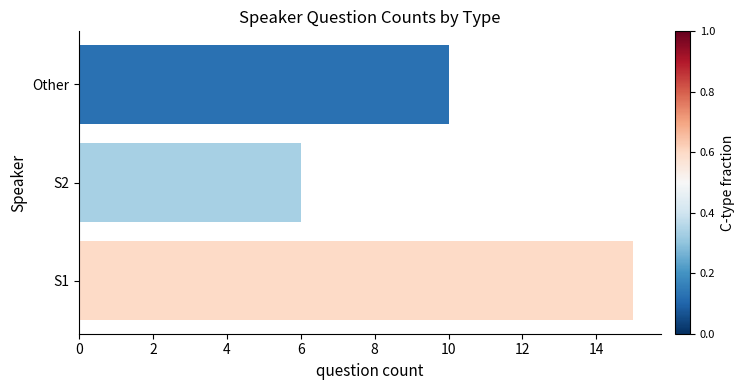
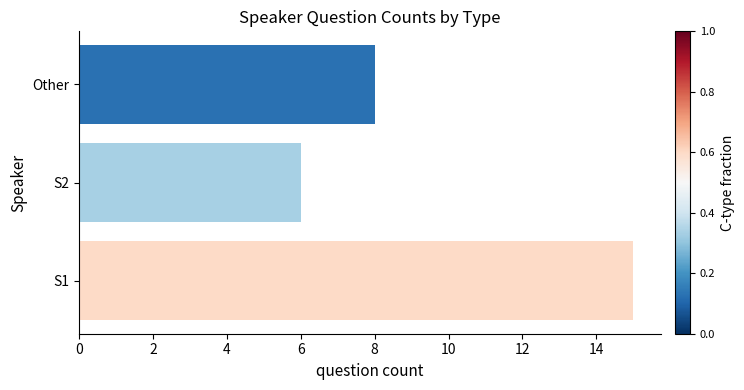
Other: 10 -> 8
